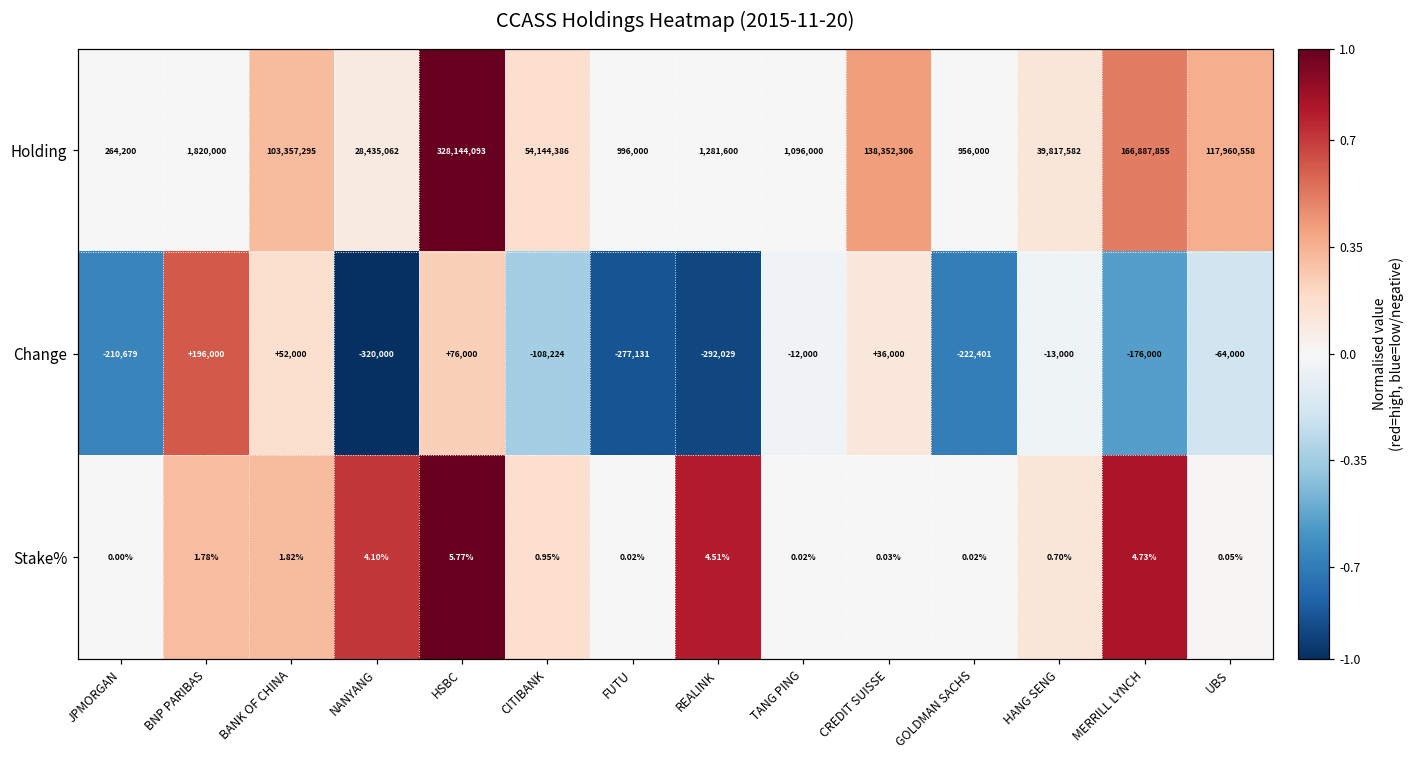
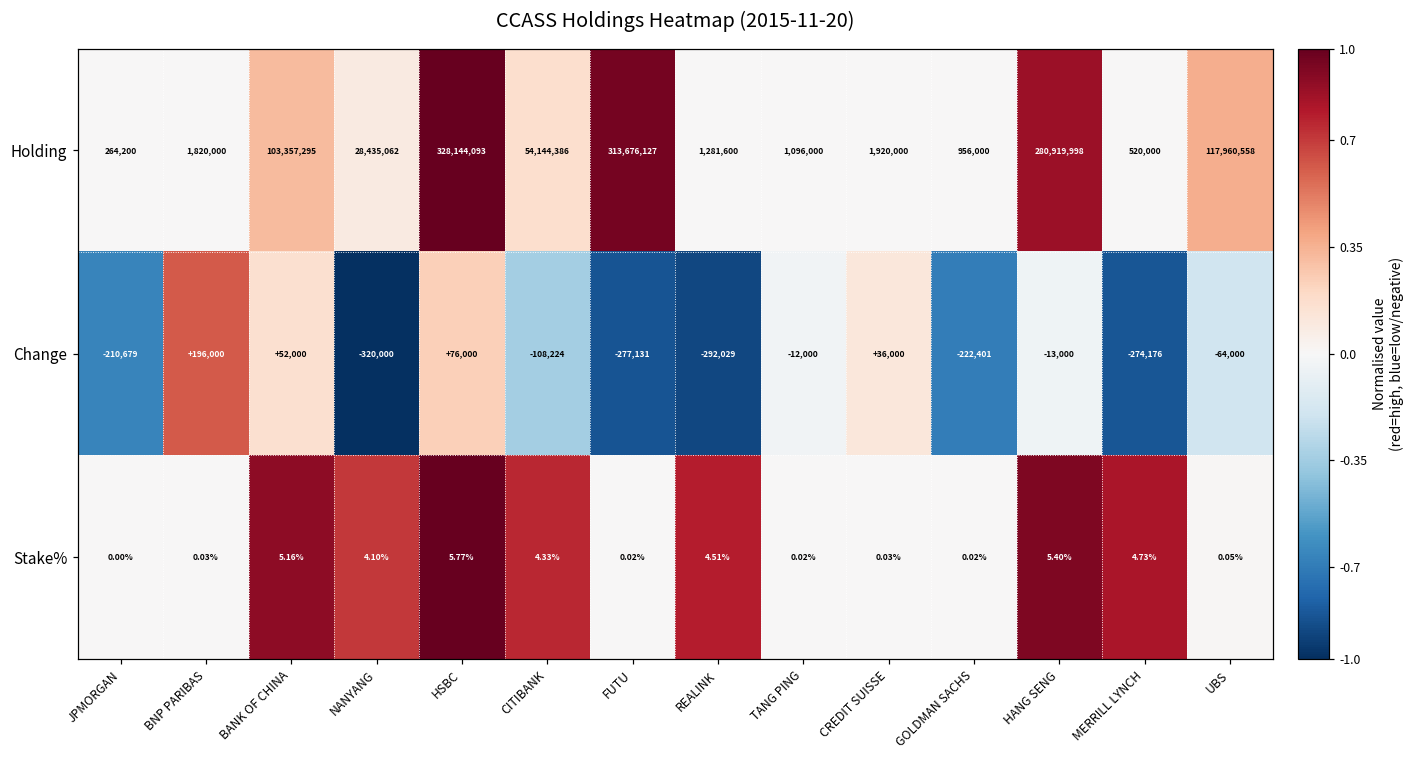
Holding, FUTU: 996,000 -> 313,676,127
Holding, CREDIT SUISSE: 138,352,306 -> 1,920,000
Holding, HANG SENG: 39,817,582 -> 280,919,998
Holding, MERRILL LYNCH: 166,887,855 -> 520,000
Change, MERRILL LYNCH: -176,000 -> -274,176
Stake%, BNP PARIBAS: 1.78% -> 0.03%
Stake%, BANK OF CHINA: 1.82% -> 5.16%
Stake%, CITIBANK: 0.95% -> 4.33%
Stake%, HANG SENG: 0.70% -> 5.40%
